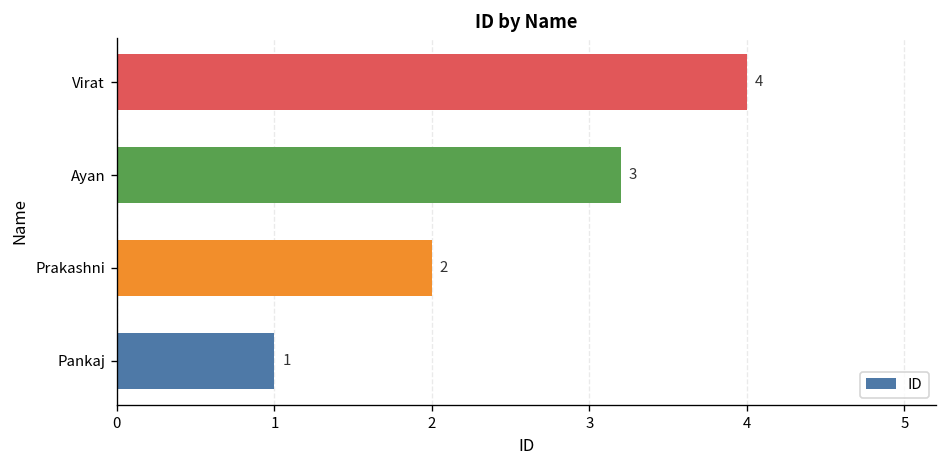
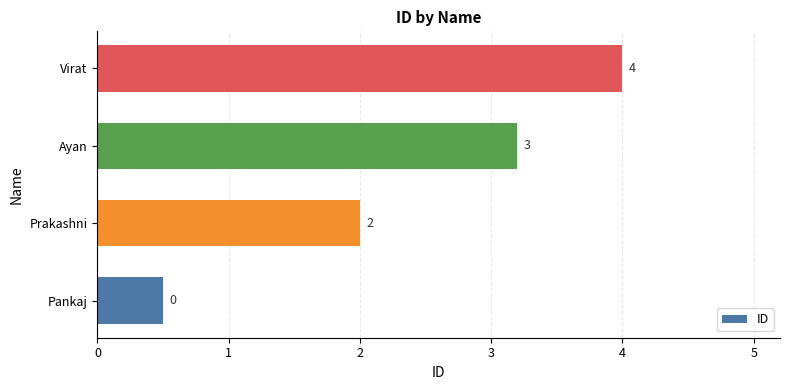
Pankaj: 1 -> 0
